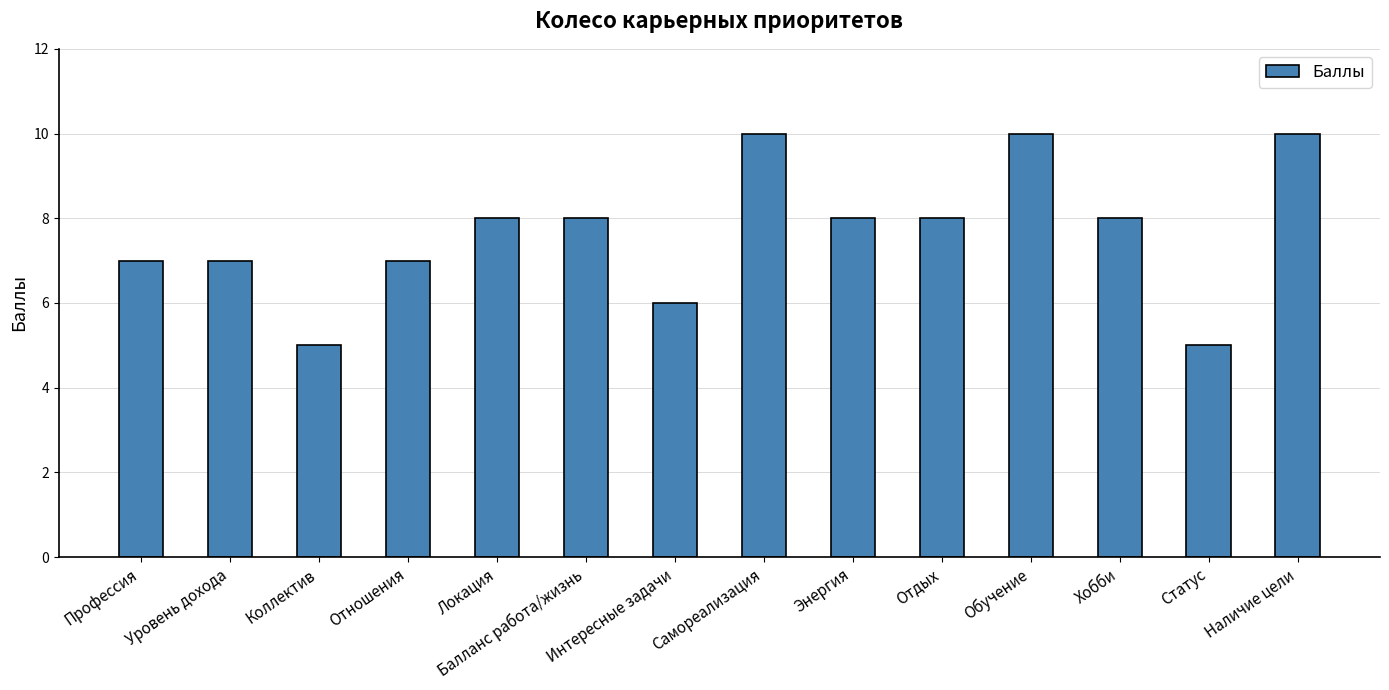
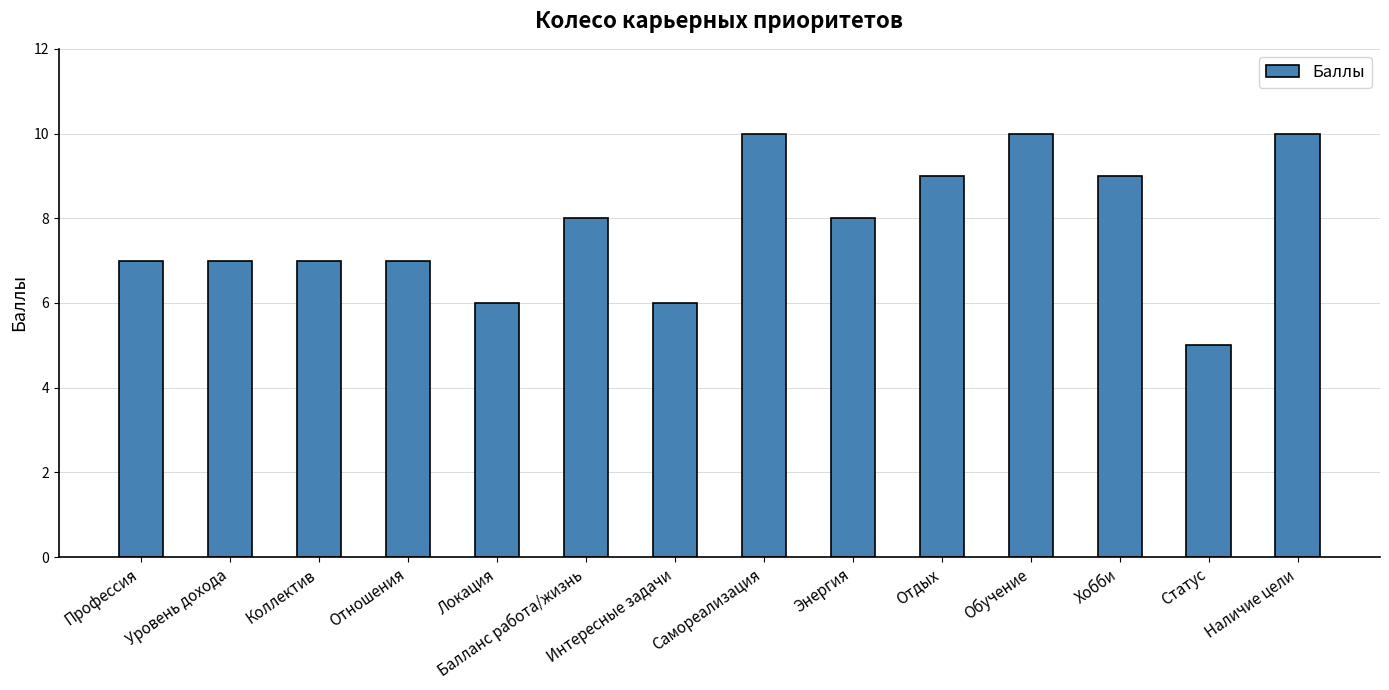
Коллектив: 5 -> 7
Локация: 8 -> 6
Отдых: 8 -> 9
Хобби: 8 -> 9
